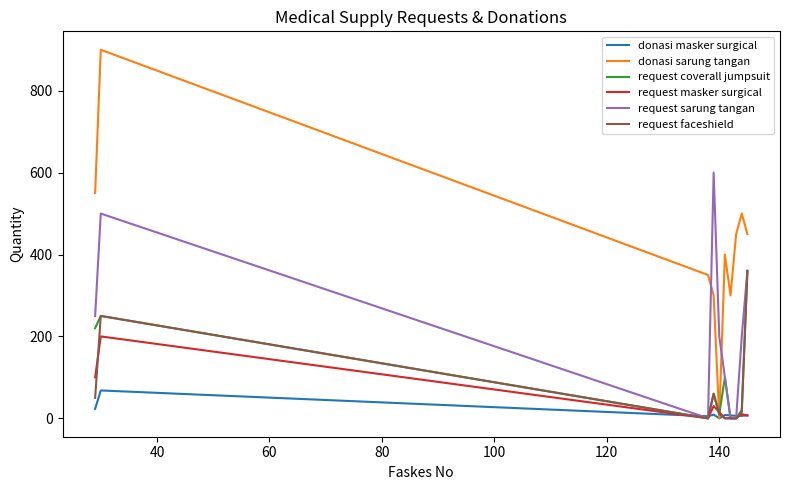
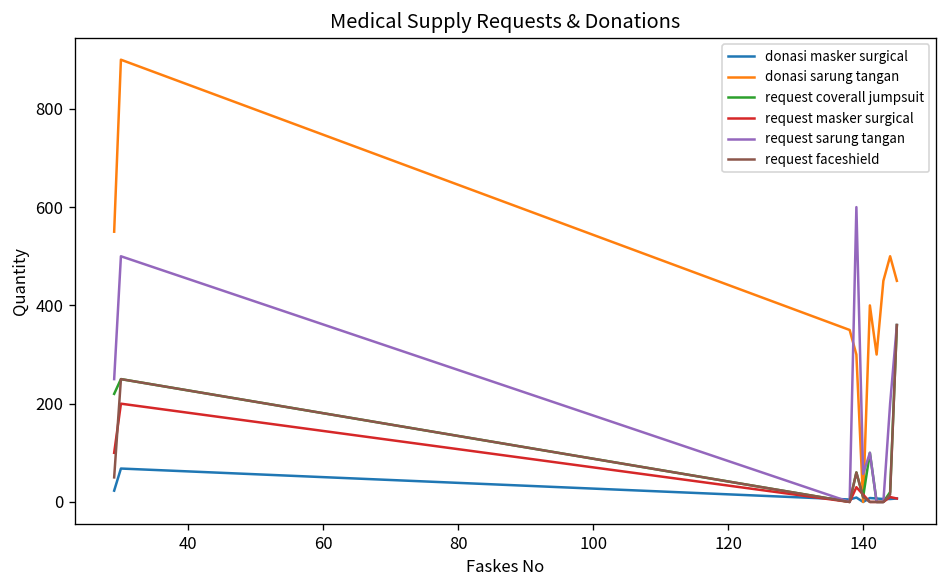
request sarung tangan, 140: 200 -> 60
